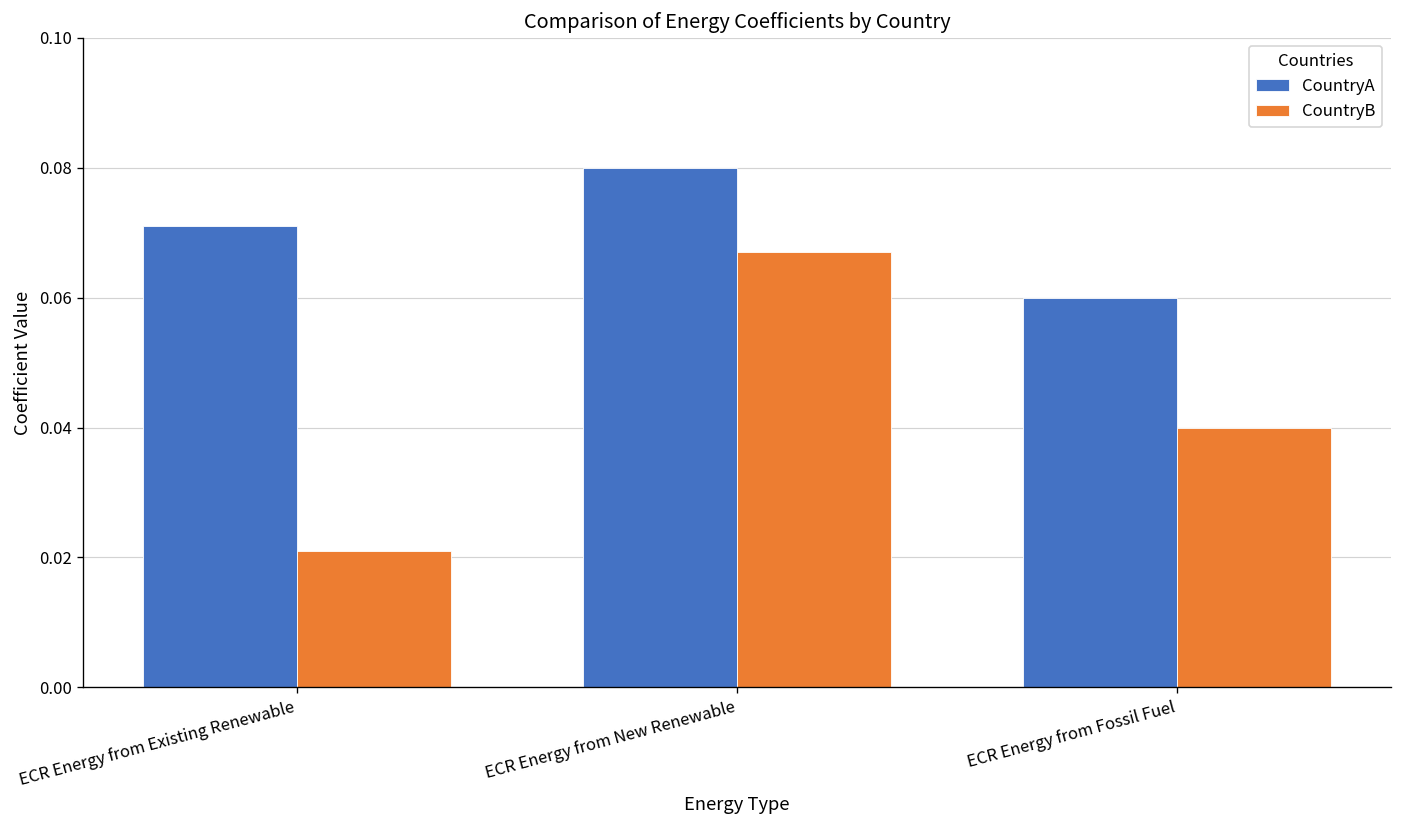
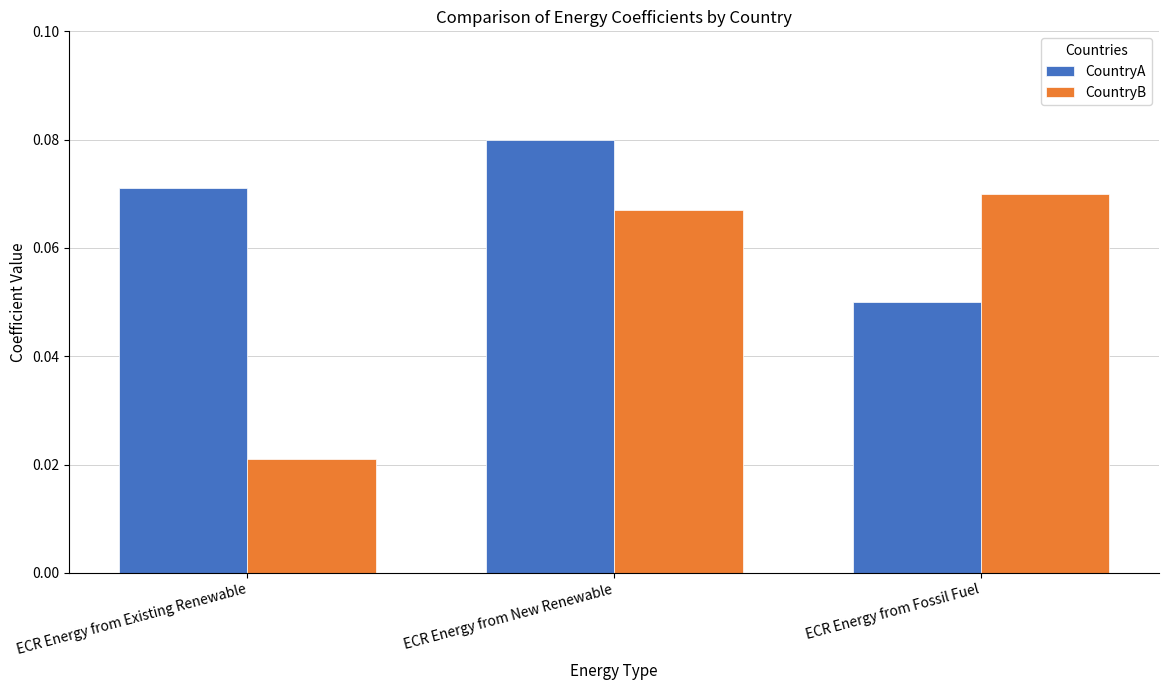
CountryA, ECR Energy from Fossil Fuel: 0.06 -> 0.05
CountryB, ECR Energy from Fossil Fuel: 0.04 -> 0.07
